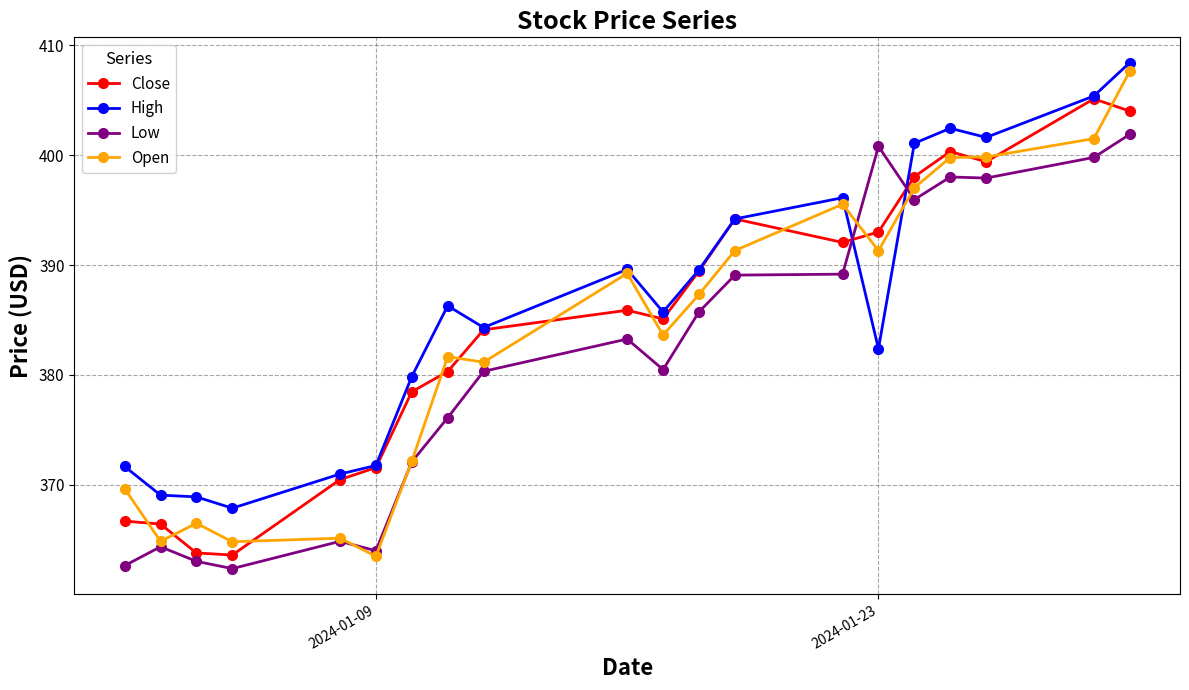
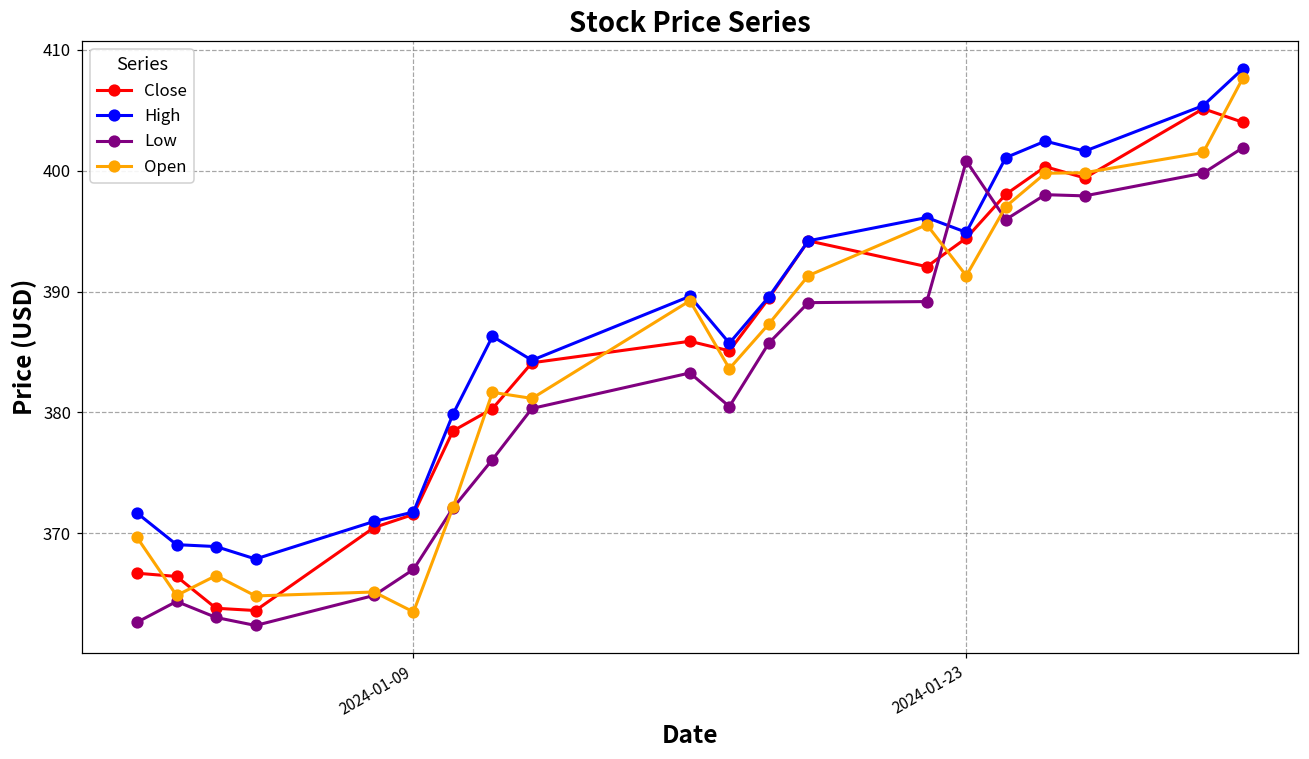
Low, 2024-01-09: 364.0 -> 367.0
Close, 2024-01-23: 393.0 -> 394.4
High, 2024-01-23: 382.4 -> 394.9
